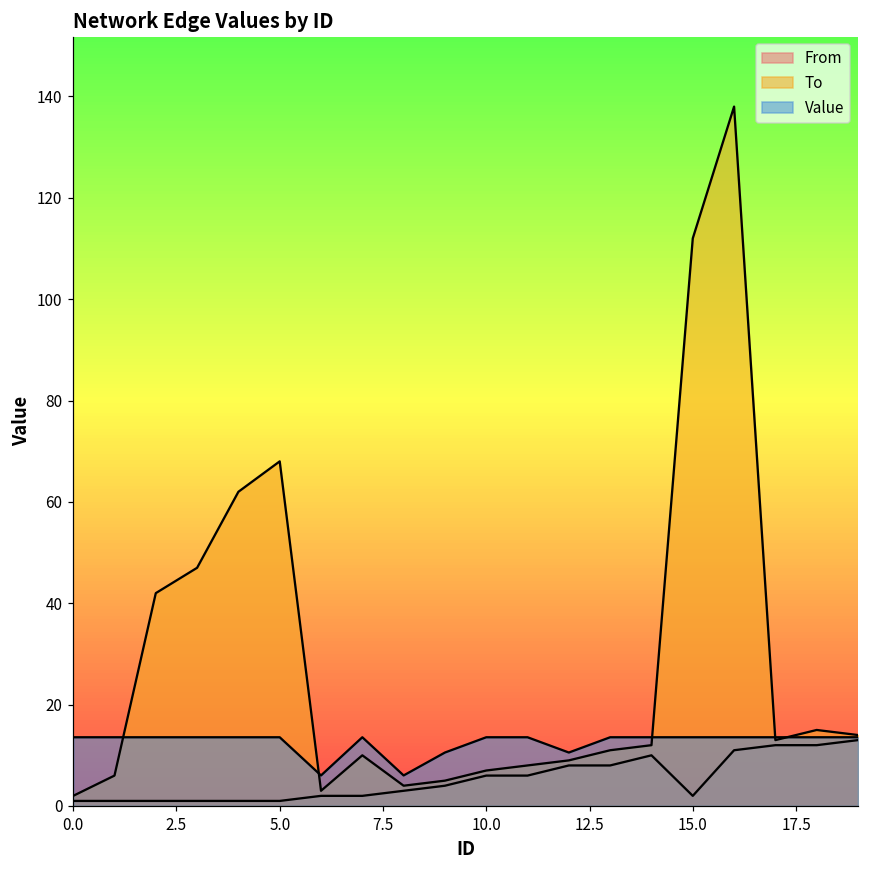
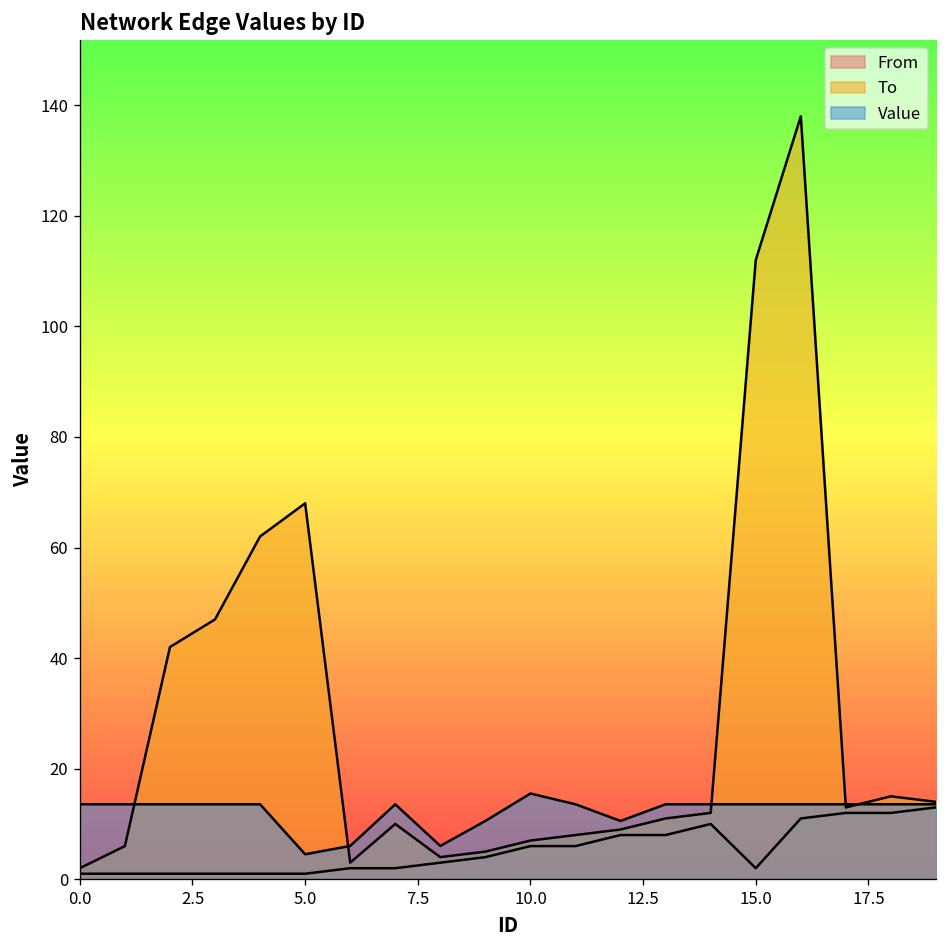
Value, 5.0: 14 -> 5
Value, 10.0: 14 -> 16
